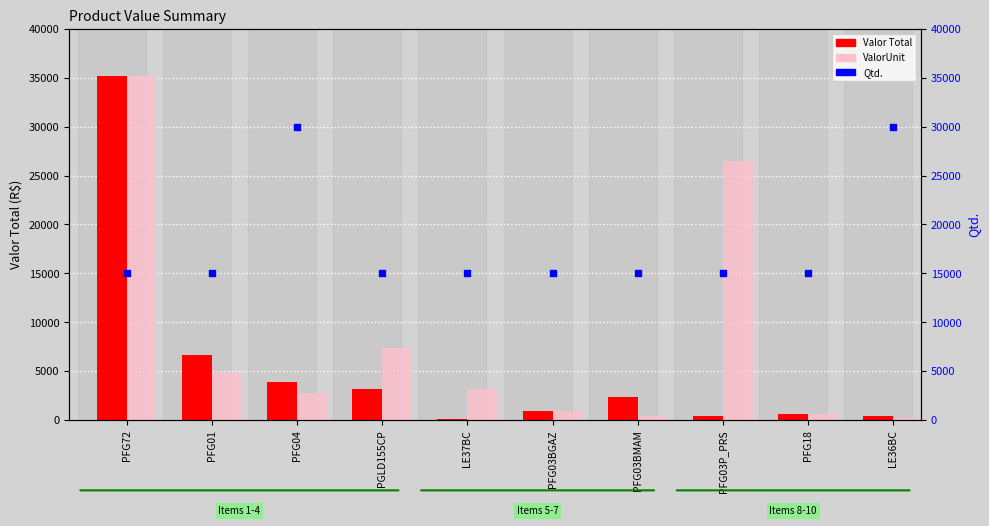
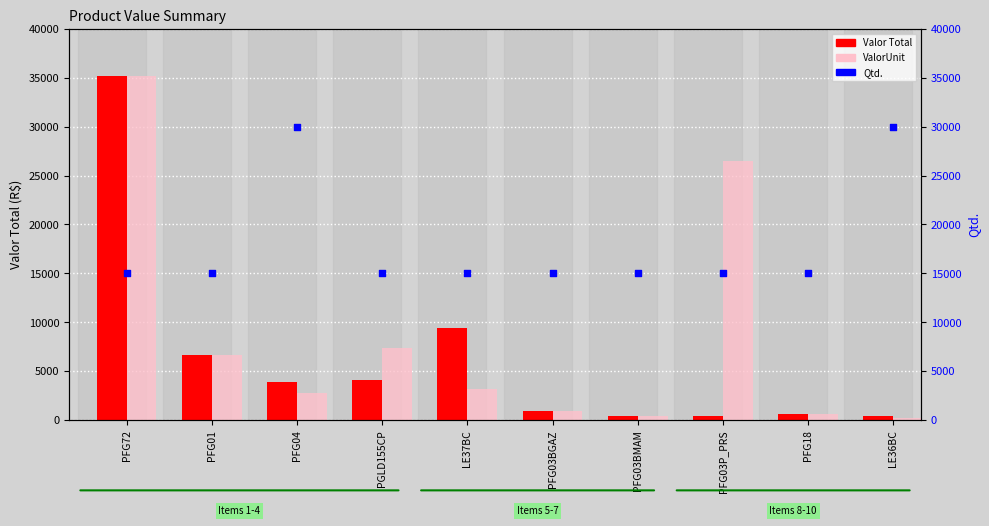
ValorUnit, PFG01: 5000 -> 7000
Valor Total, PGLD155CP: 3000 -> 4000
Valor Total, LE37BC: 0 -> 9000
Valor Total, PFG03BMAM: 2000 -> 0
